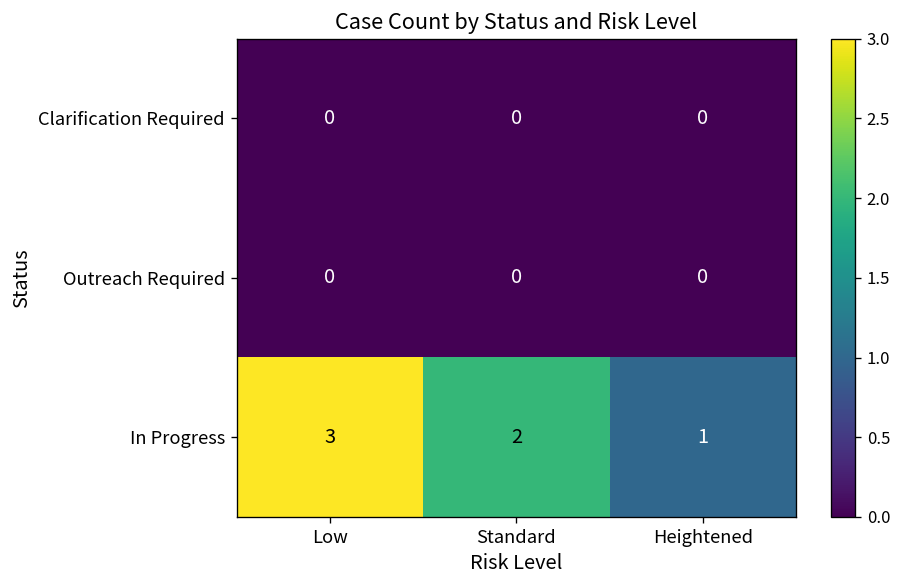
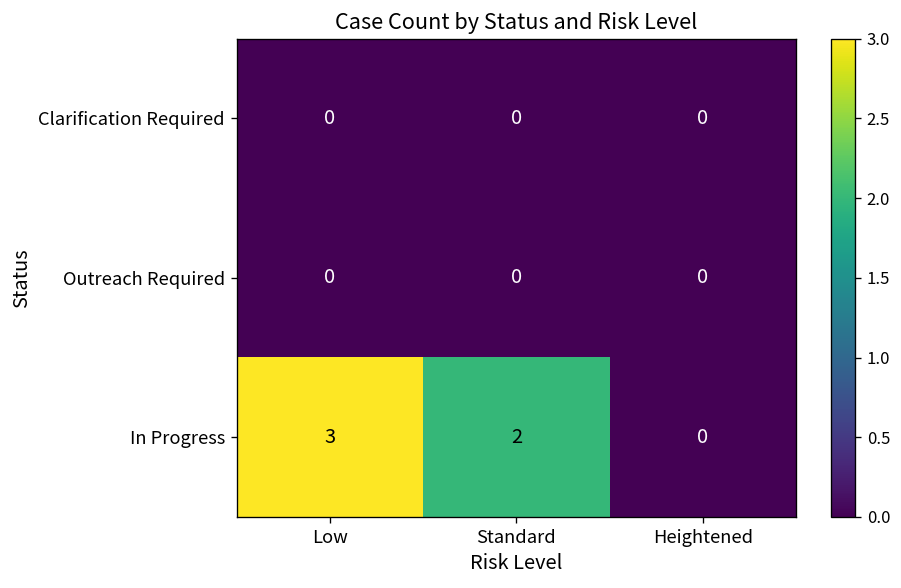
In Progress, Heightened: 1 -> 0
